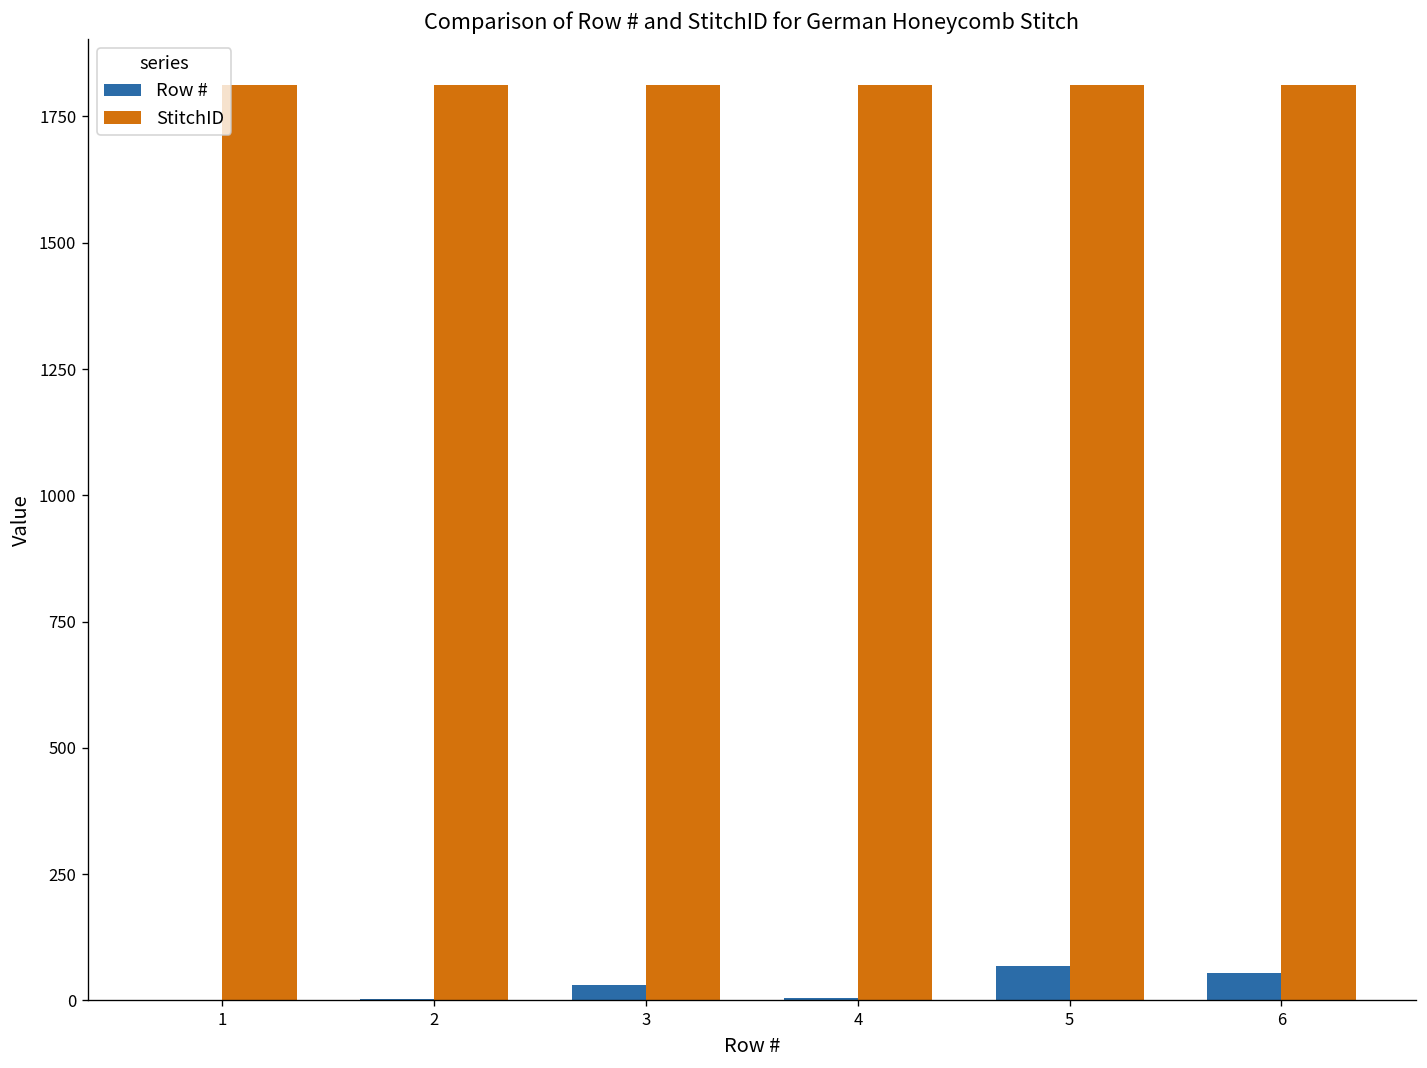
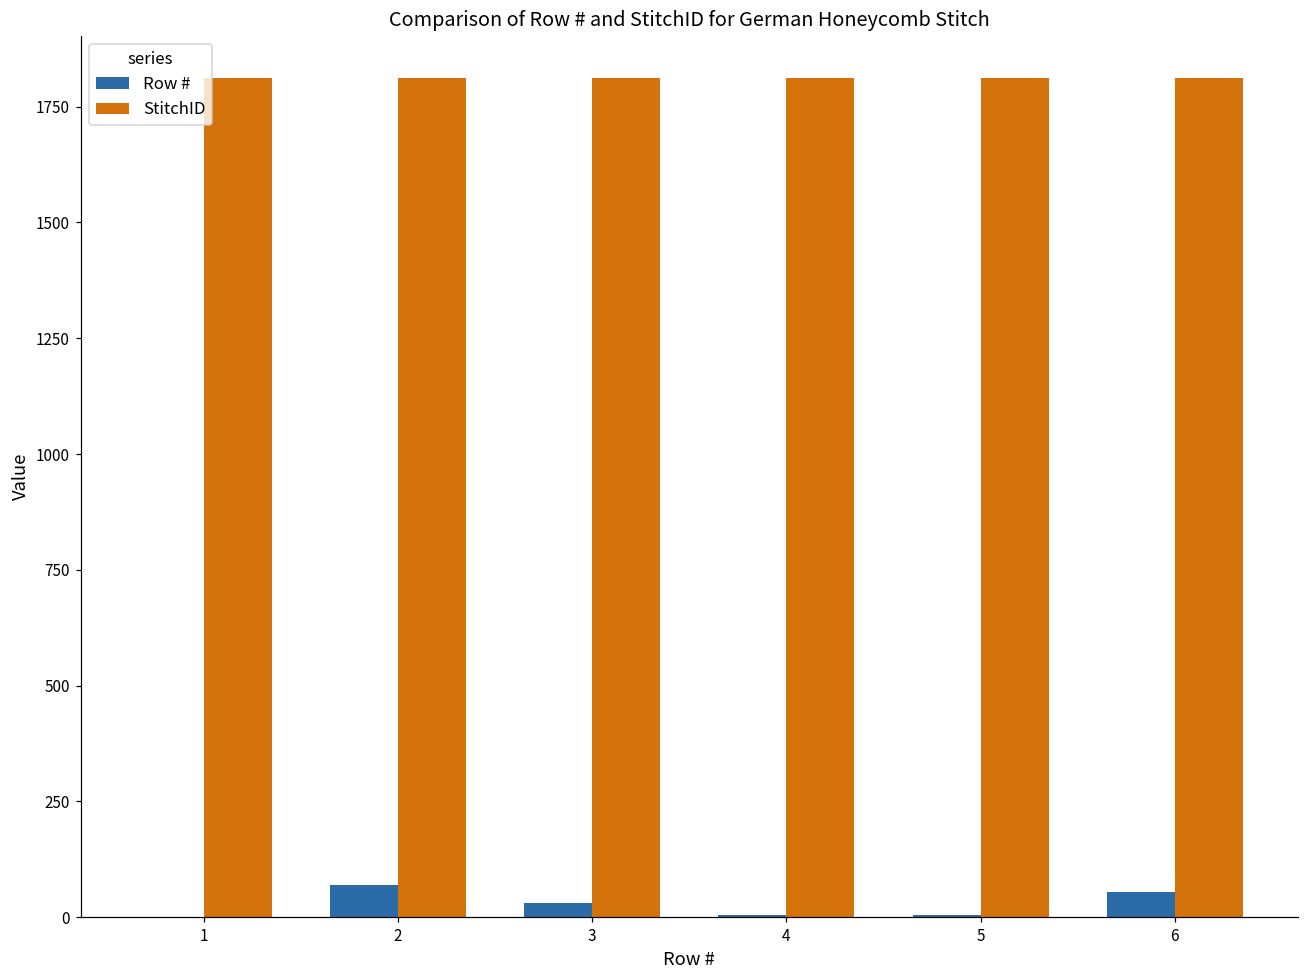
Row #, 2: 0 -> 70
Row #, 5: 70 -> 10
